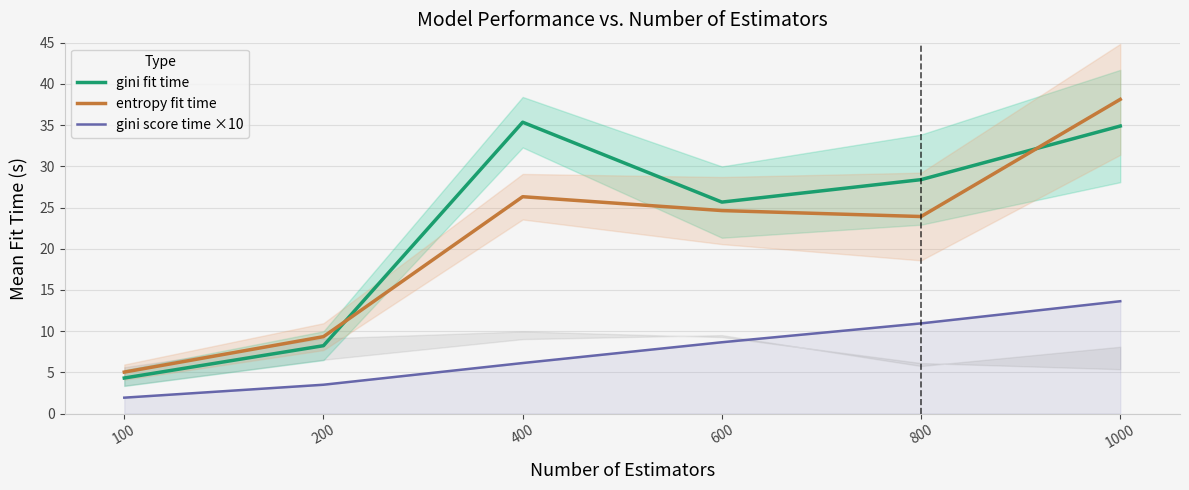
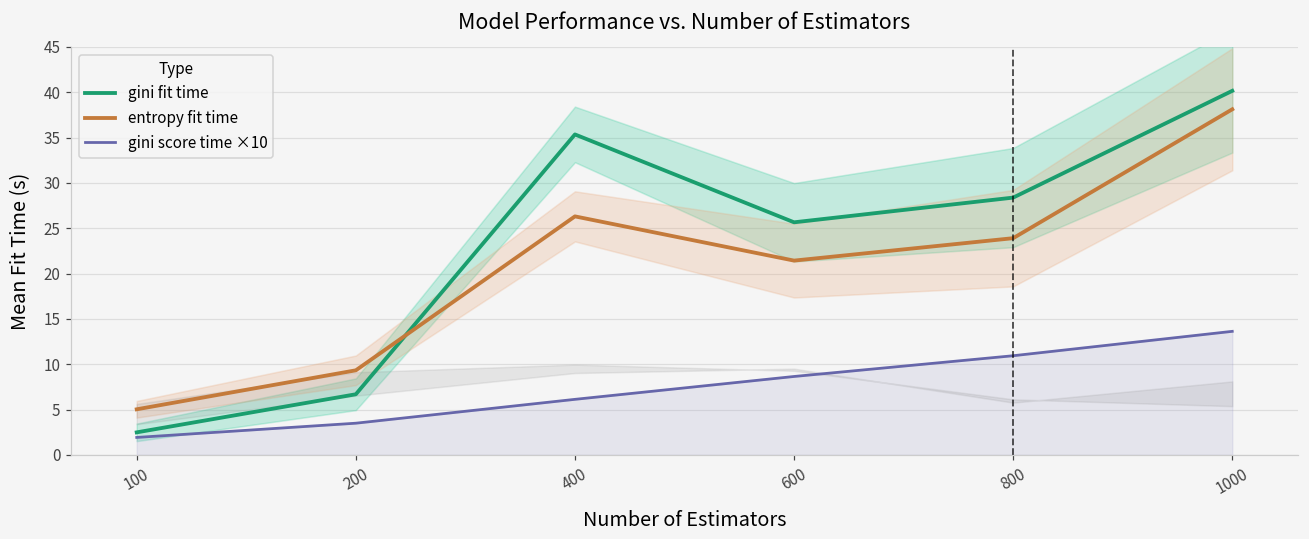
gini fit time, 100: 4 -> 2
gini fit time, 200: 8 -> 7
entropy fit time, 600: 25 -> 21
gini fit time, 1000: 35 -> 40
